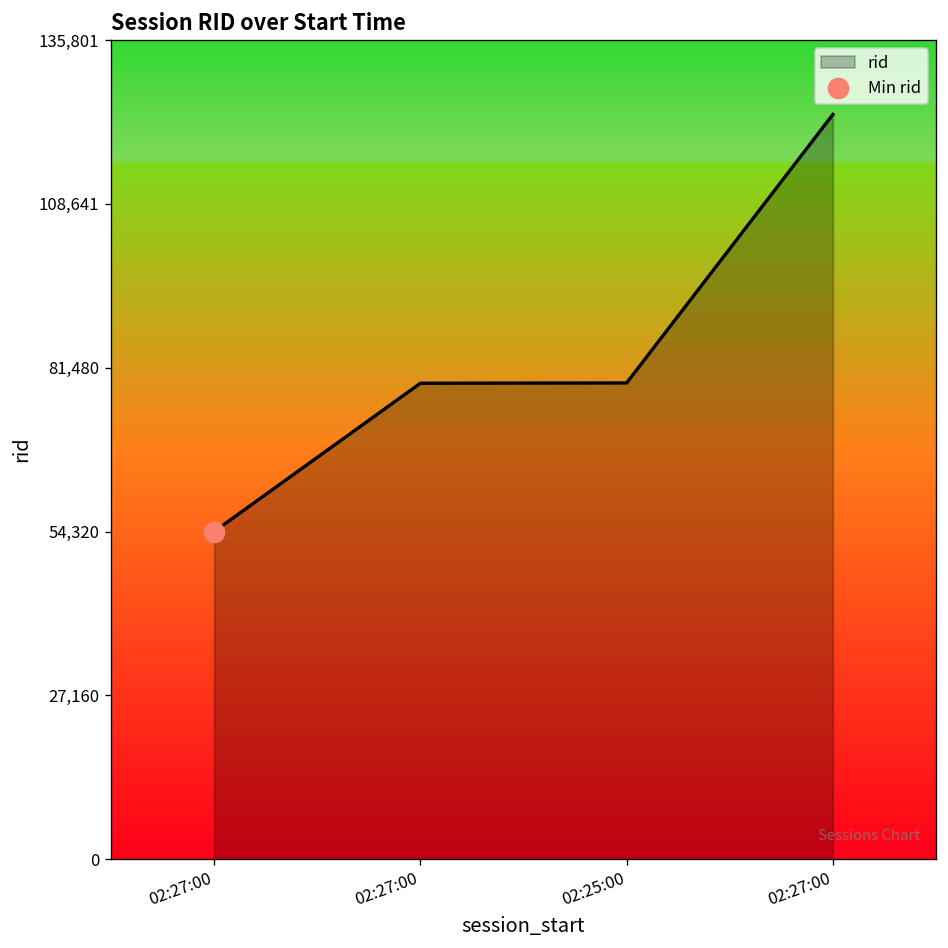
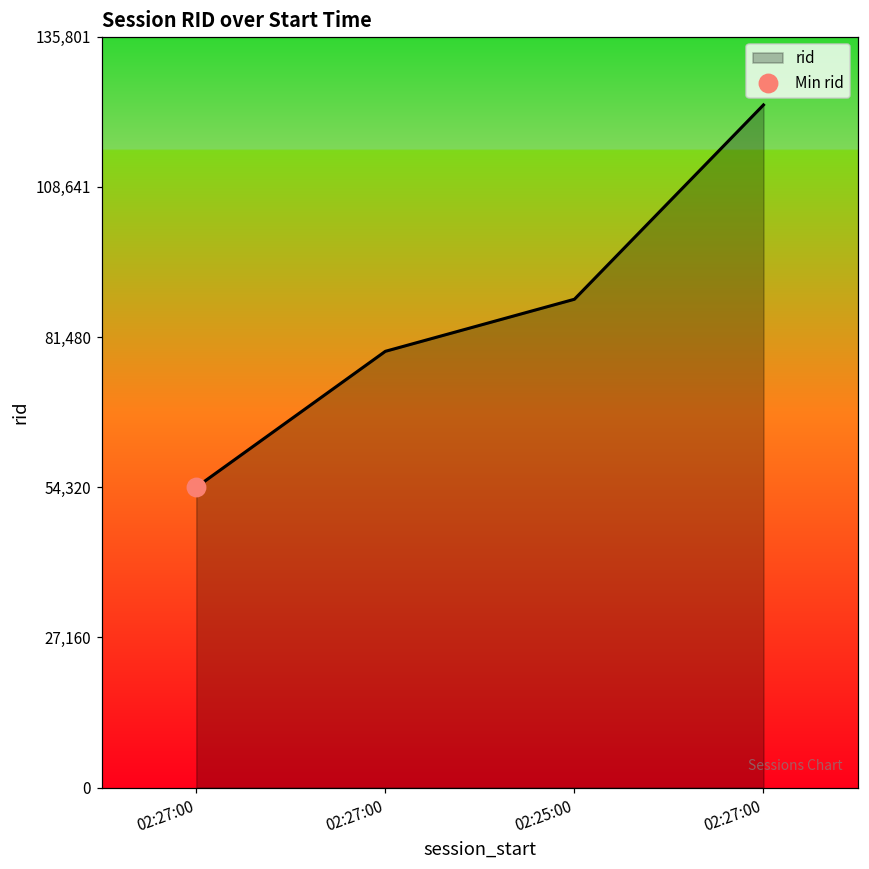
rid, 02:25:00: 79,000 -> 88,000
